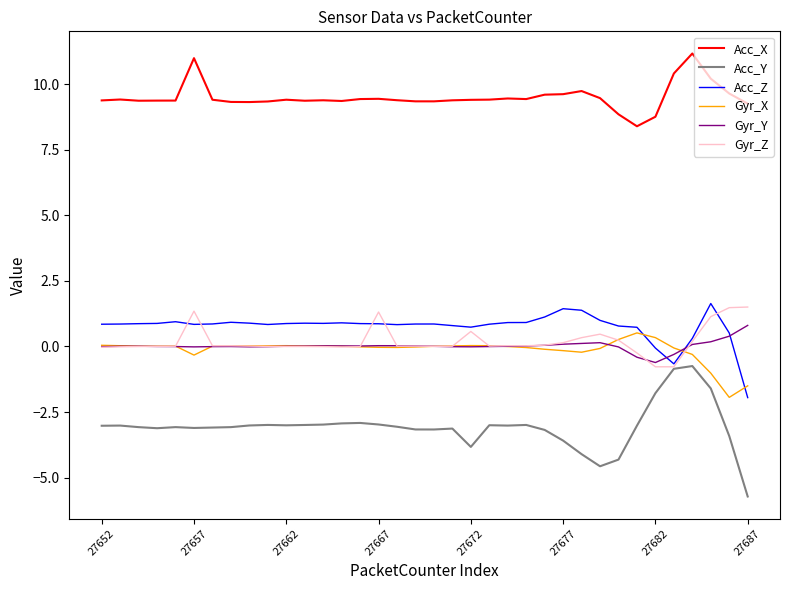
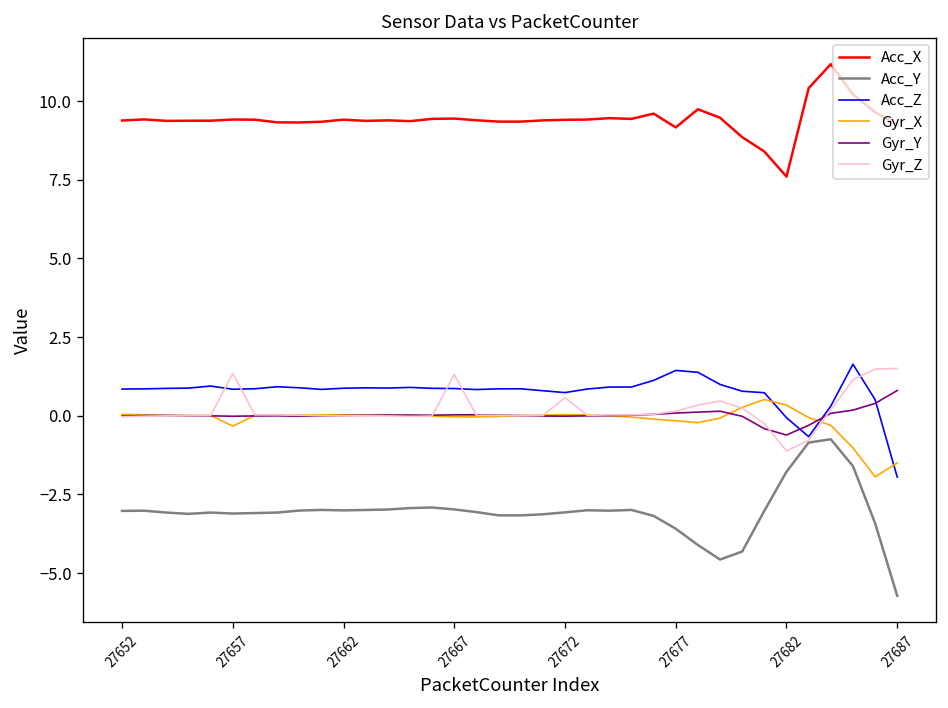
Acc_X, 27657: 11.0 -> 9.4
Acc_Y, 27672: -3.8 -> -3.1
Acc_X, 27677: 9.6 -> 9.2
Acc_X, 27682: 8.8 -> 7.6
Gyr_Z, 27682: -0.8 -> -1.1
